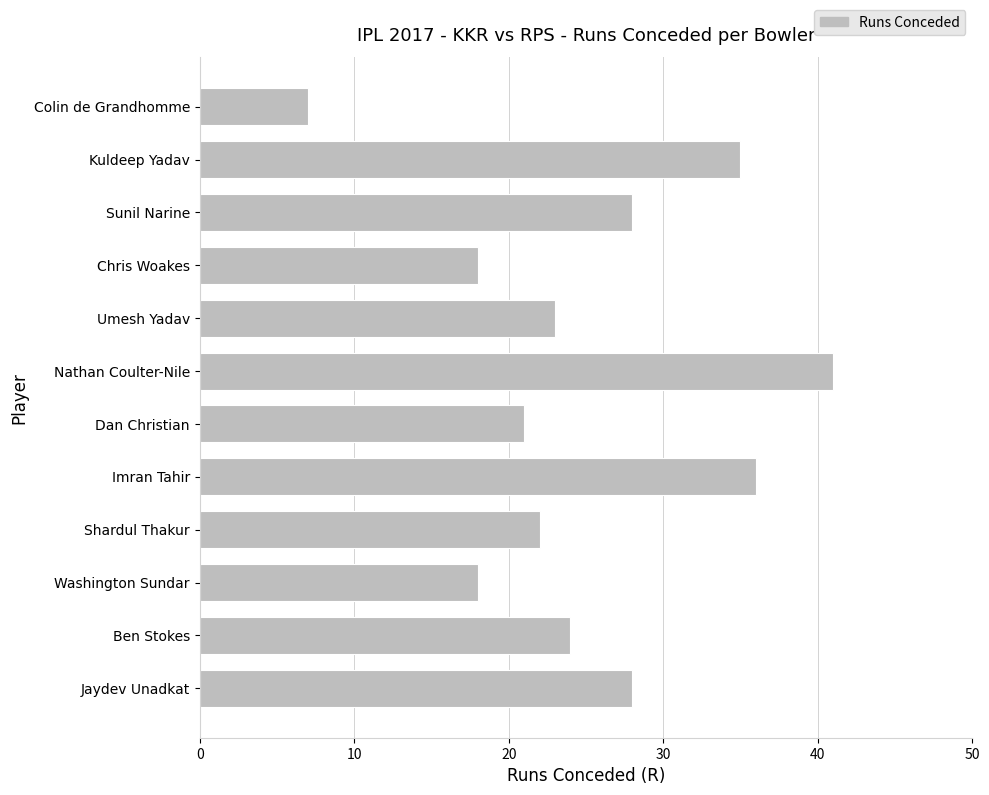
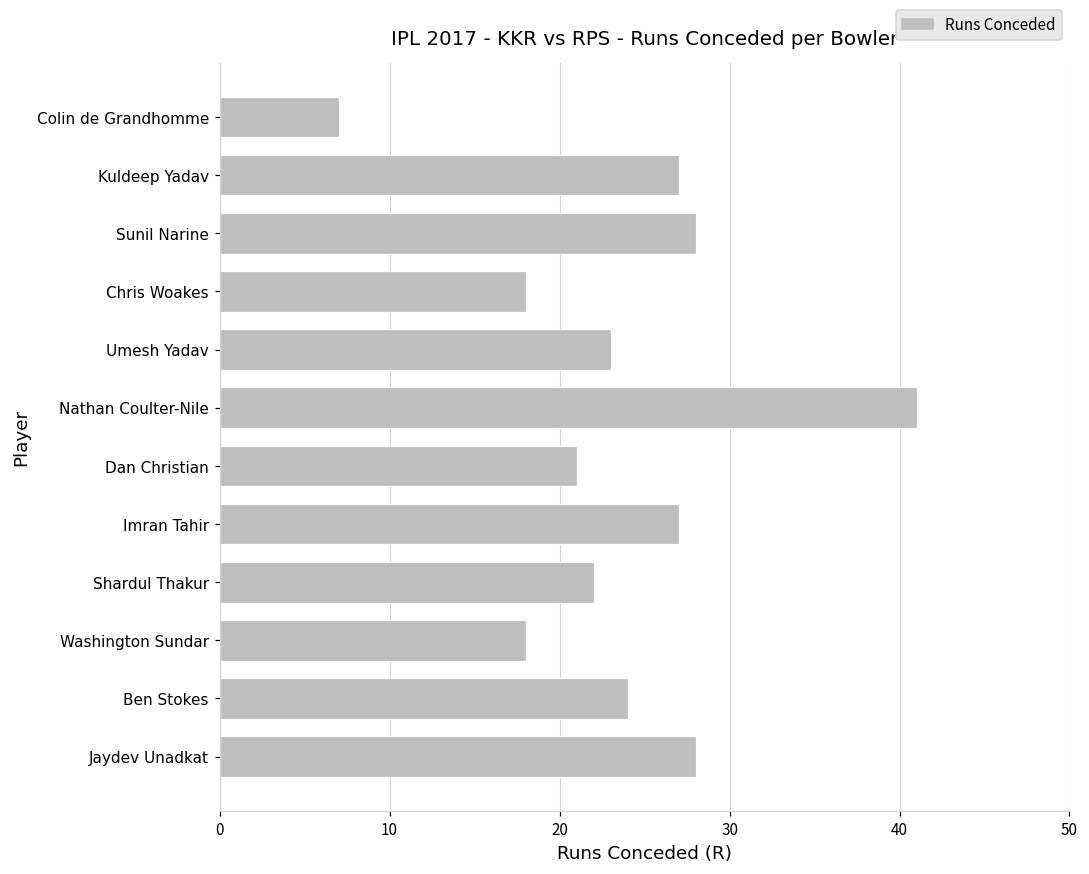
Kuldeep Yadav: 35 -> 27
Imran Tahir: 36 -> 27
